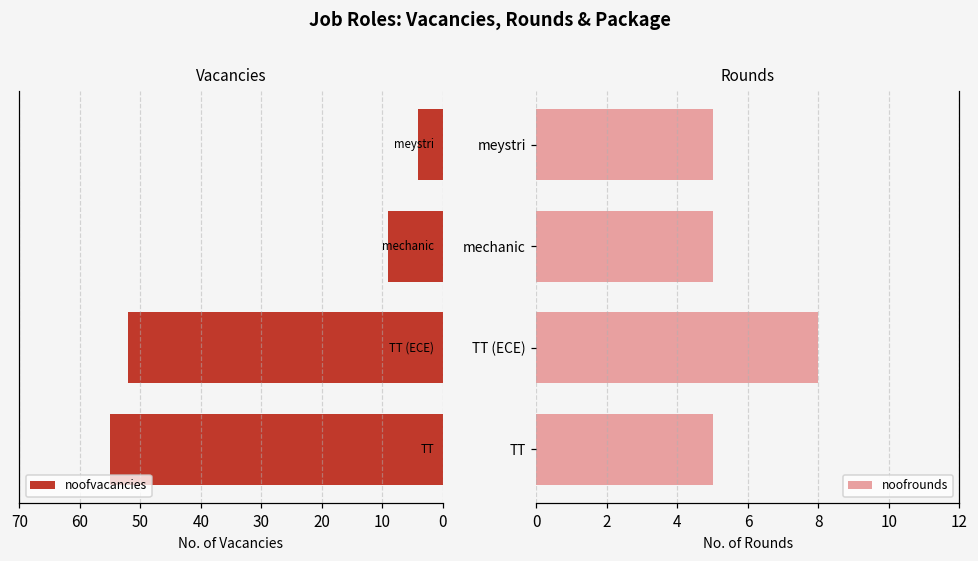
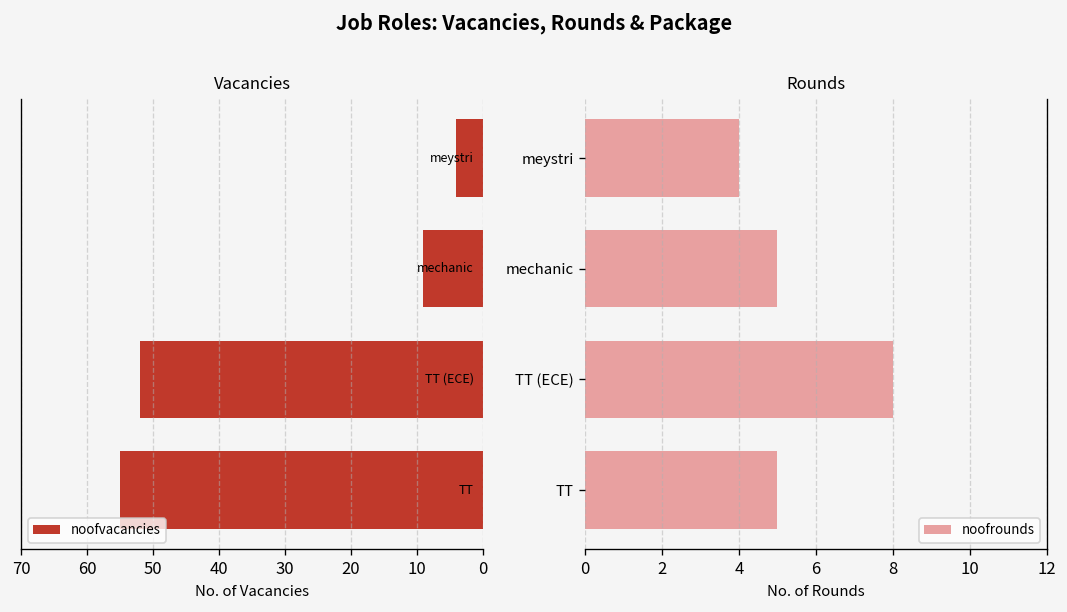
Rounds, meystri: 5 -> 4
